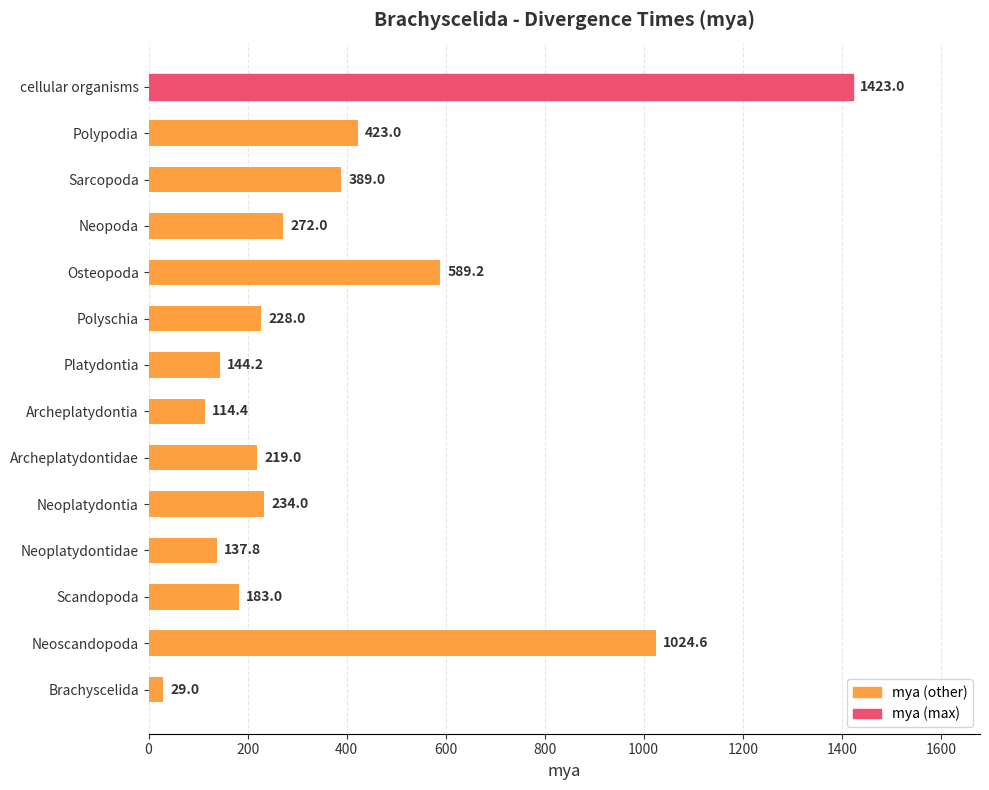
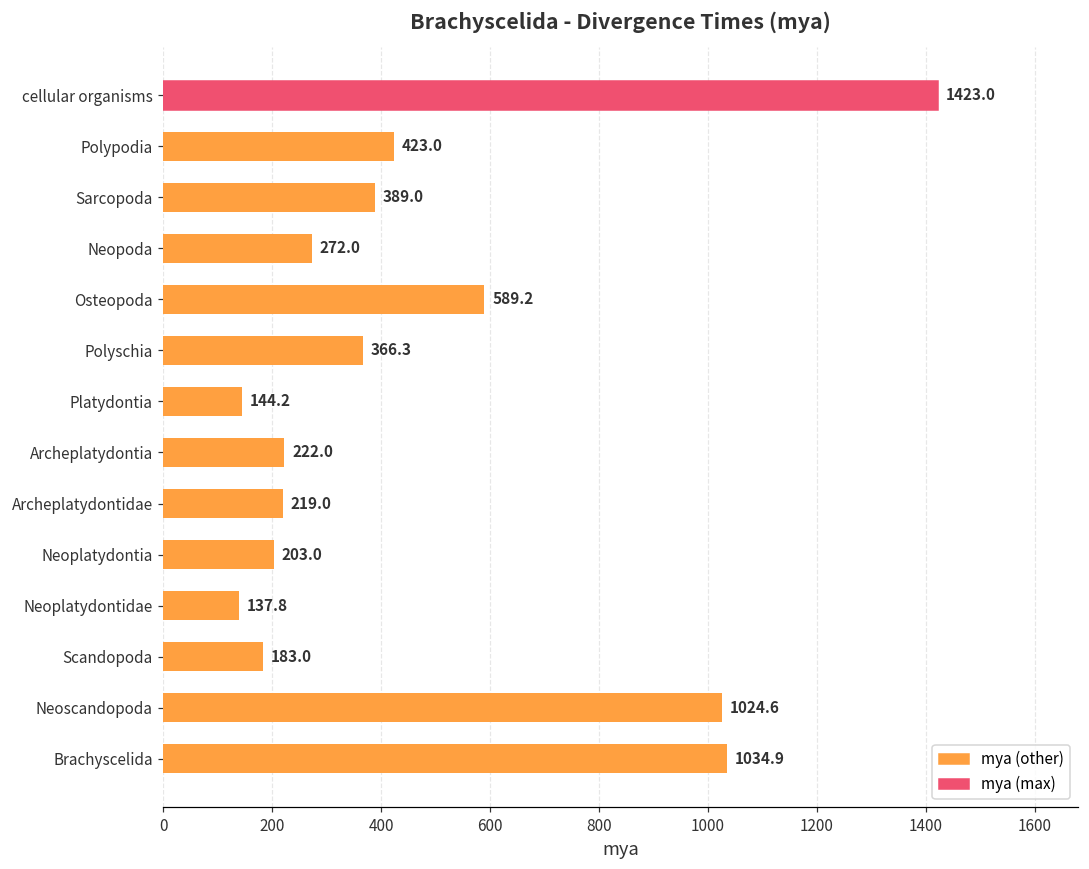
Polyschia: 228.0 -> 366.3
Archeplatydontia: 114.4 -> 222.0
Neoplatydontia: 234.0 -> 203.0
Brachyscelida: 29.0 -> 1034.9
